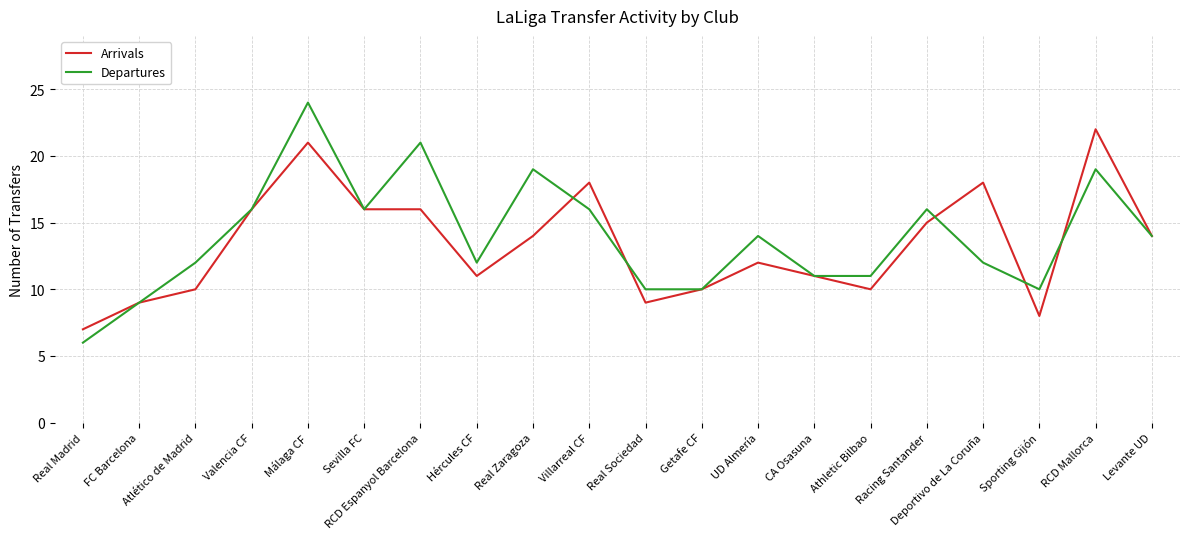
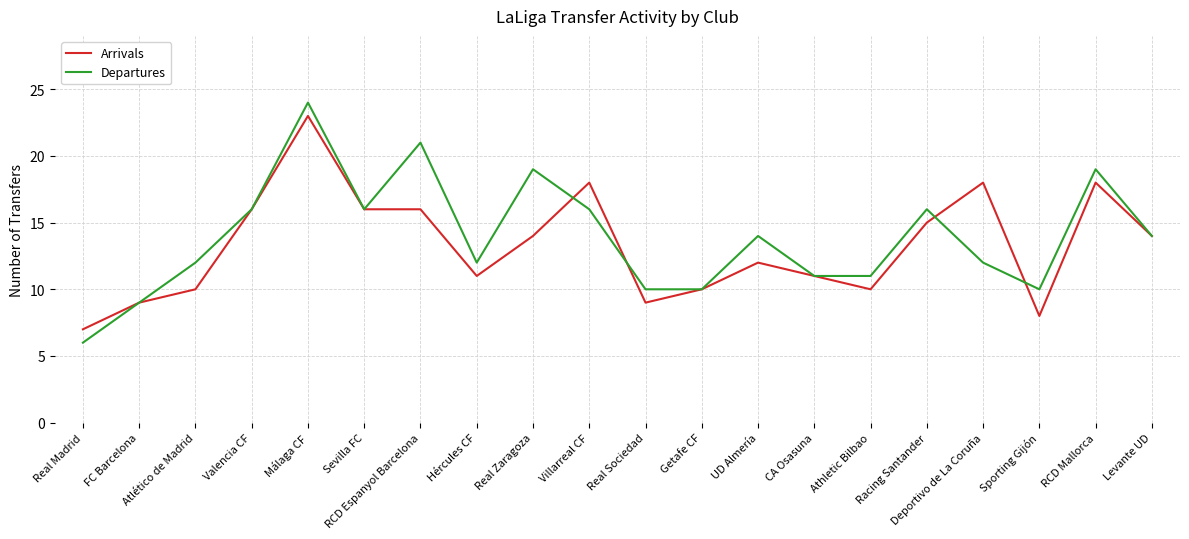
Arrivals, Málaga CF: 21 -> 23
Arrivals, RCD Mallorca: 22 -> 18
